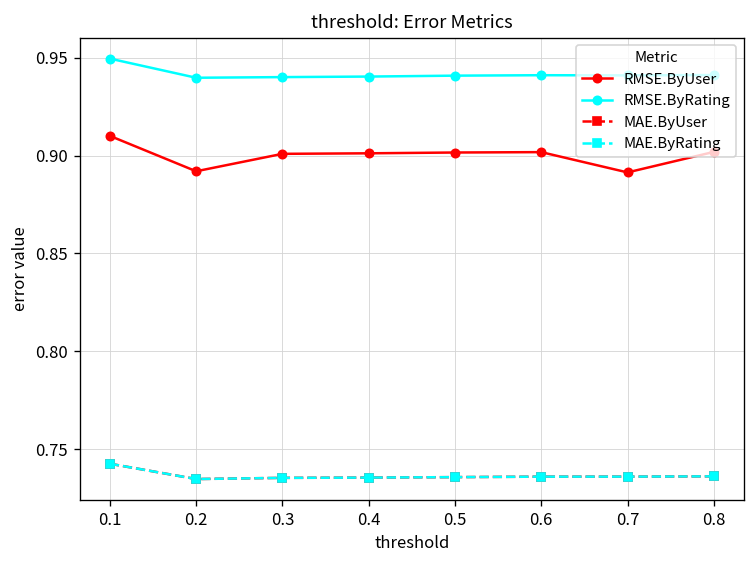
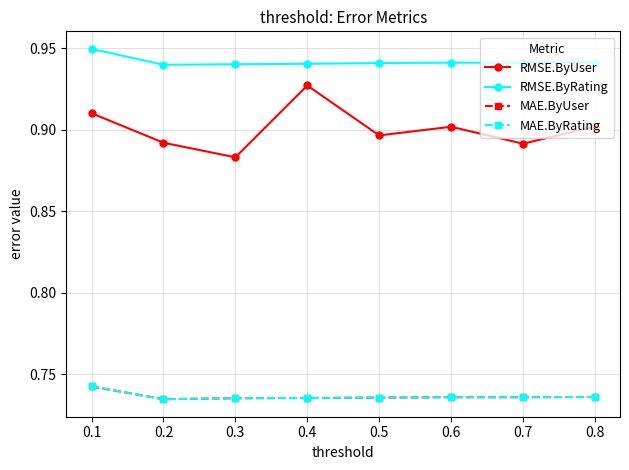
RMSE.ByUser, 0.3: 0.901 -> 0.883
RMSE.ByUser, 0.4: 0.901 -> 0.927
RMSE.ByUser, 0.5: 0.902 -> 0.896
